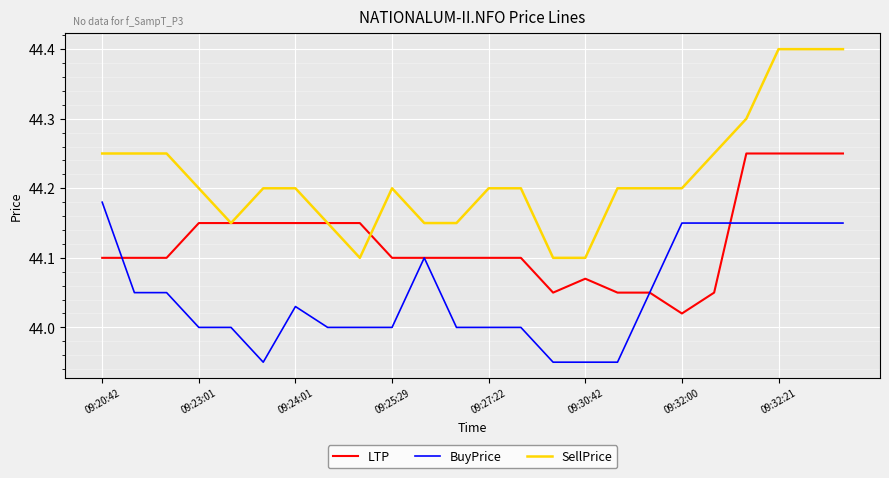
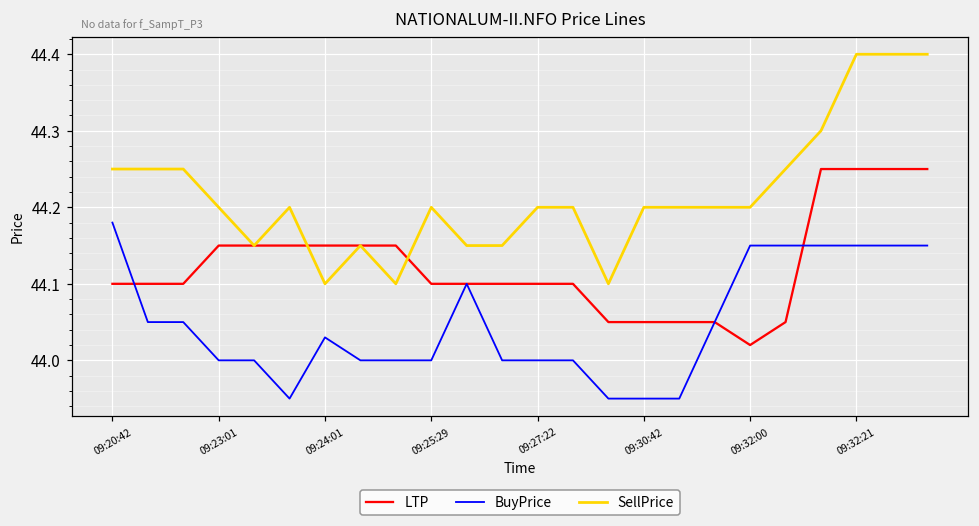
SellPrice, 09:24:01: 44.2 -> 44.1
LTP, 09:30:42: 44.07 -> 44.05
SellPrice, 09:30:42: 44.1 -> 44.2
